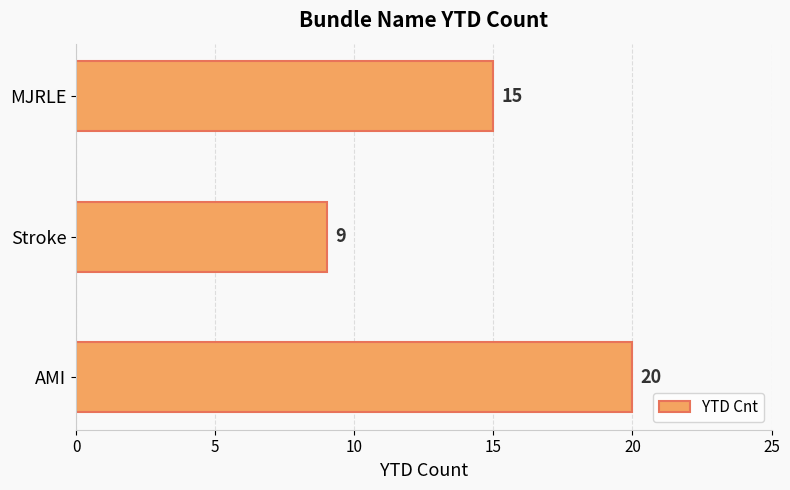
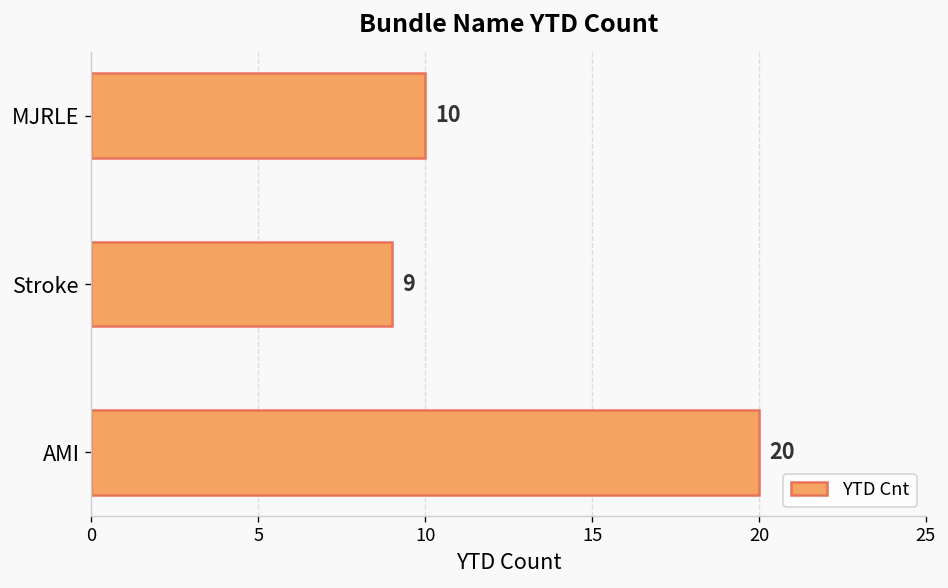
MJRLE: 15 -> 10
